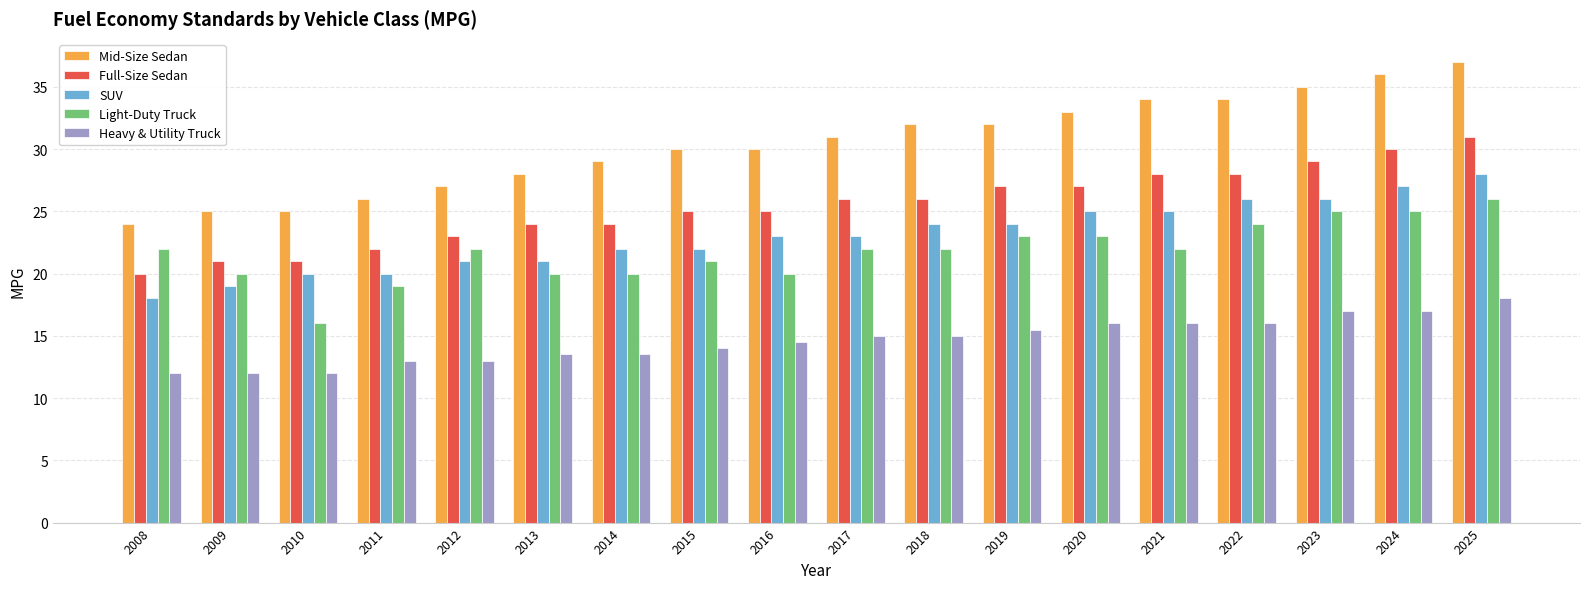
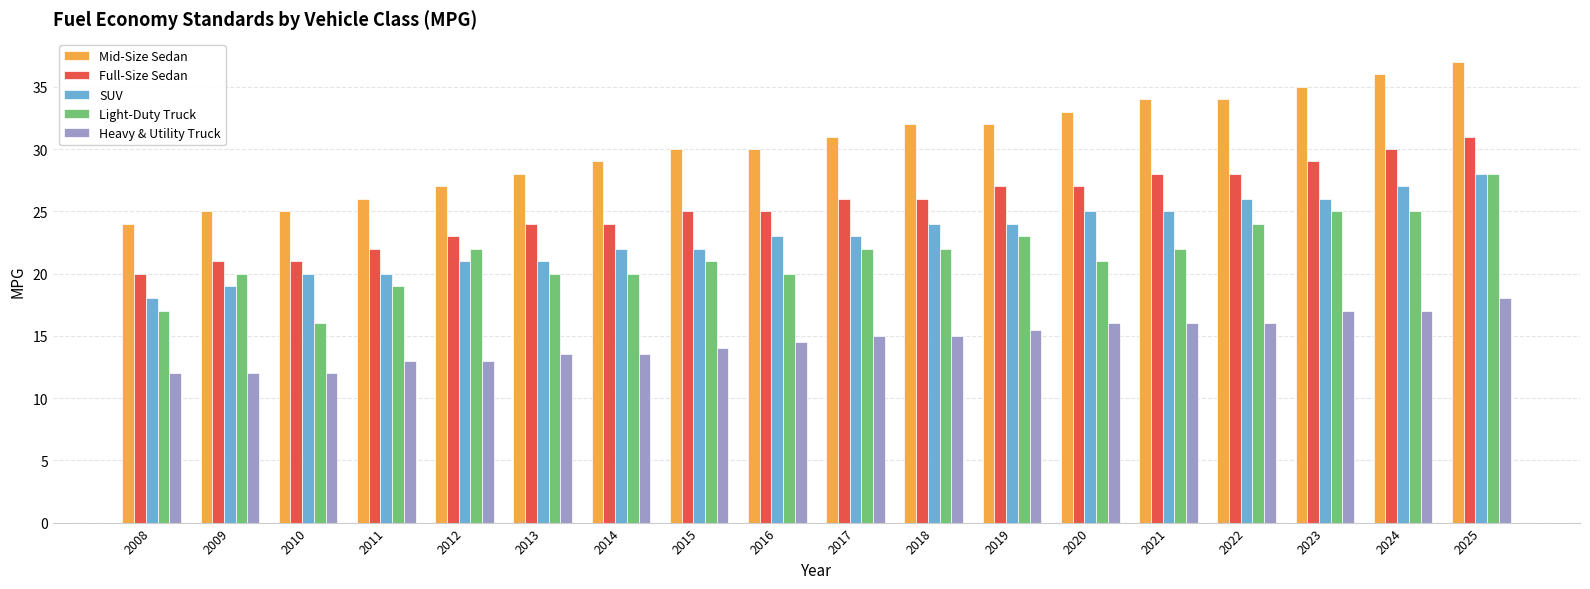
Light-Duty Truck, 2008: 22 -> 17
Light-Duty Truck, 2020: 23 -> 21
Light-Duty Truck, 2025: 26 -> 28
